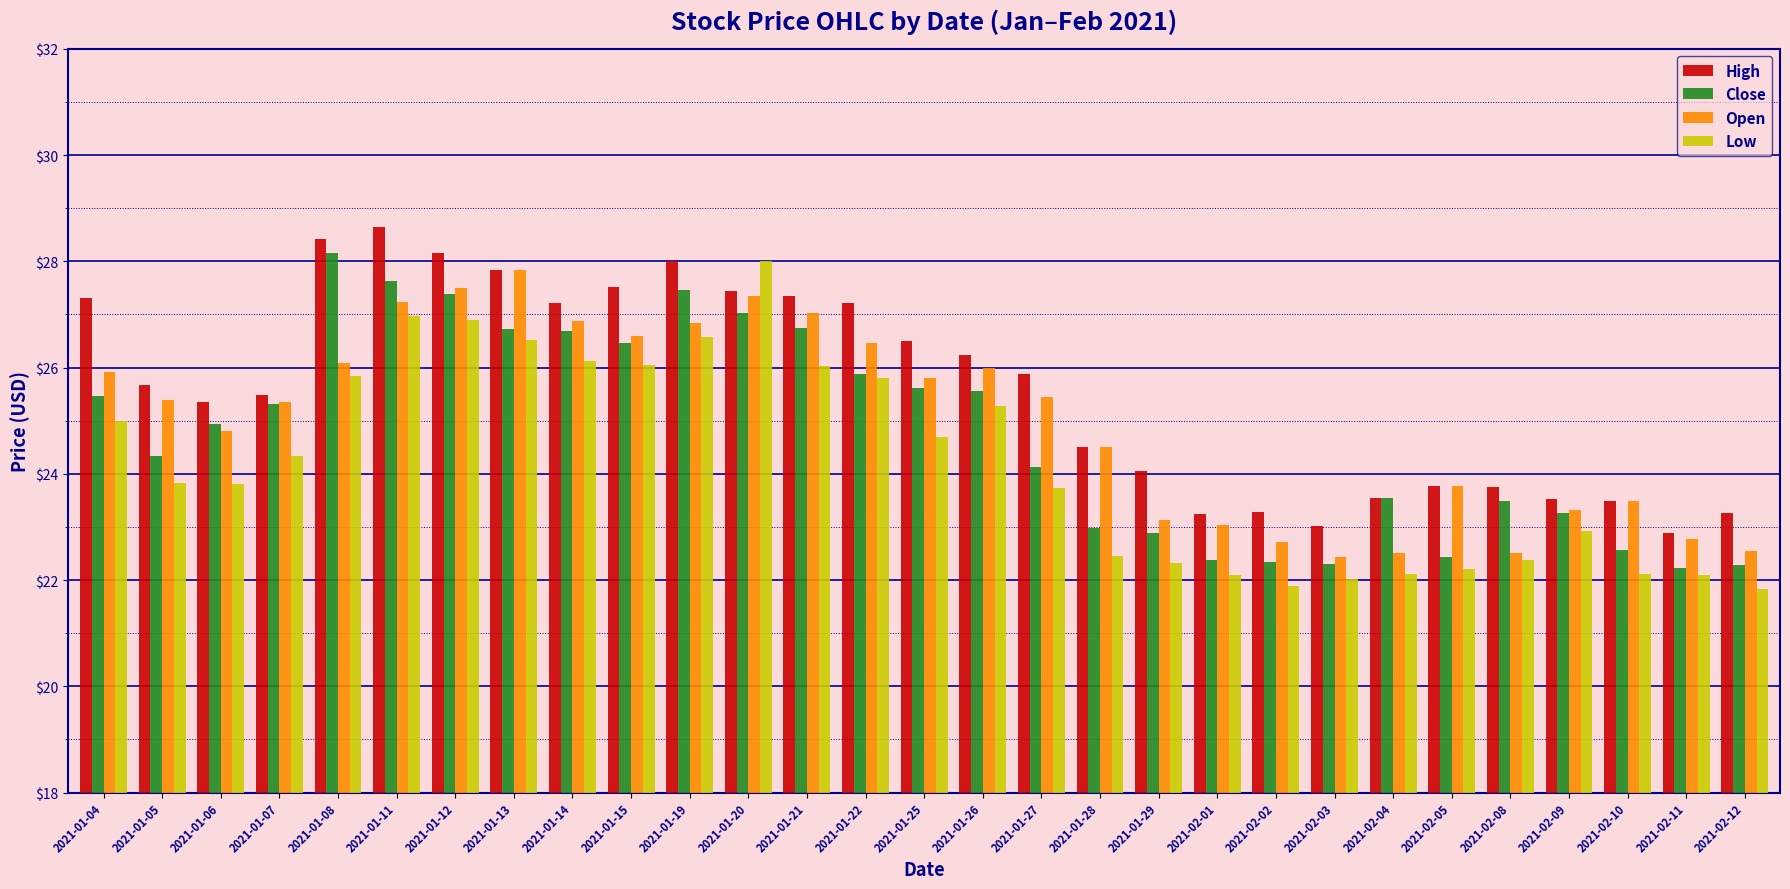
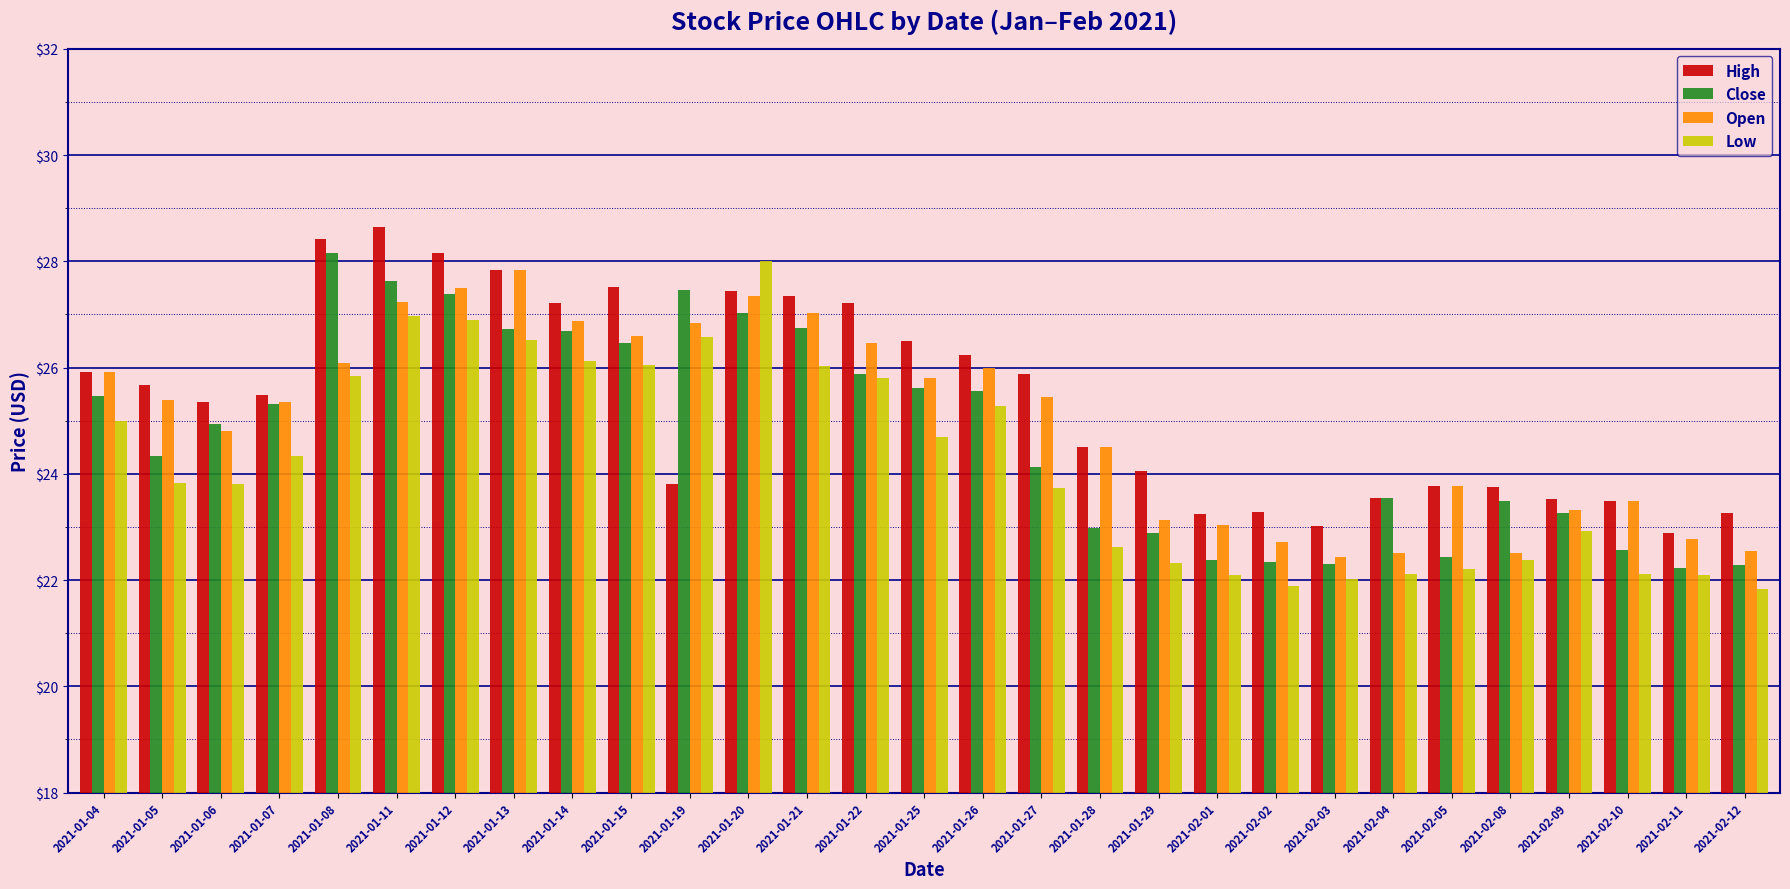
High, 2021-01-04: $27.3 -> $25.9
High, 2021-01-19: $28.0 -> $23.8
Low, 2021-01-28: $22.5 -> $22.6
